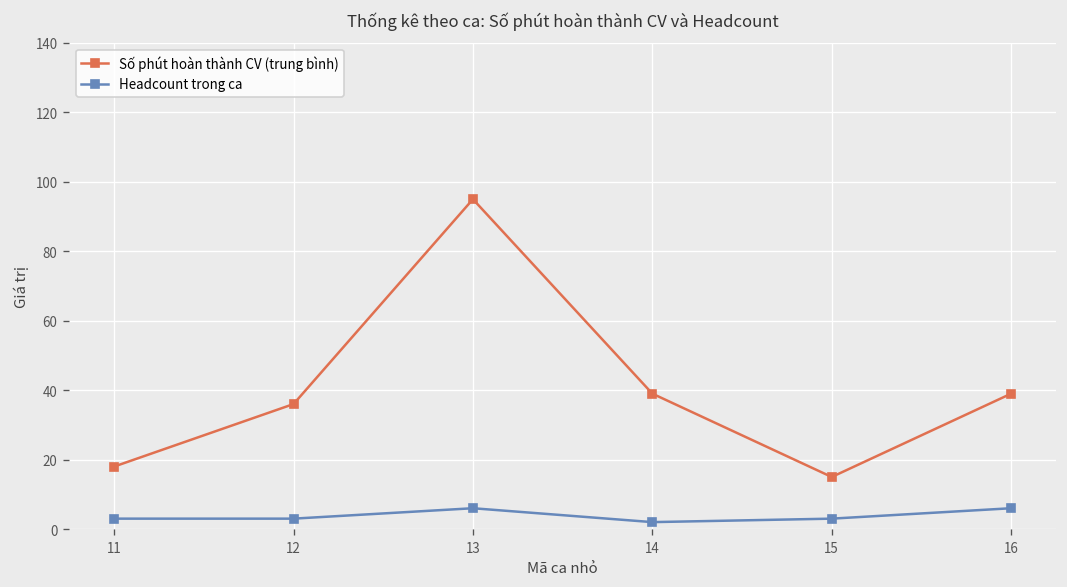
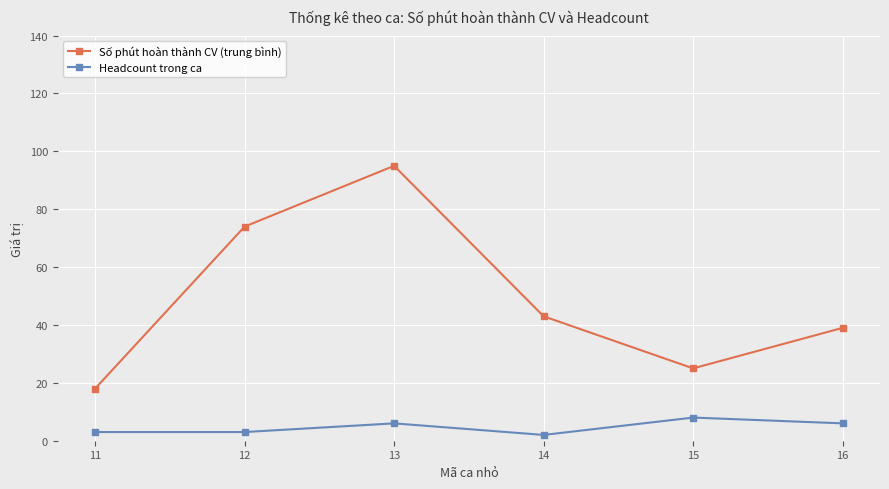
Số phút hoàn thành CV (trung bình), 12: 36 -> 74
Số phút hoàn thành CV (trung bình), 14: 39 -> 43
Số phút hoàn thành CV (trung bình), 15: 15 -> 25
Headcount trong ca, 15: 3 -> 8
